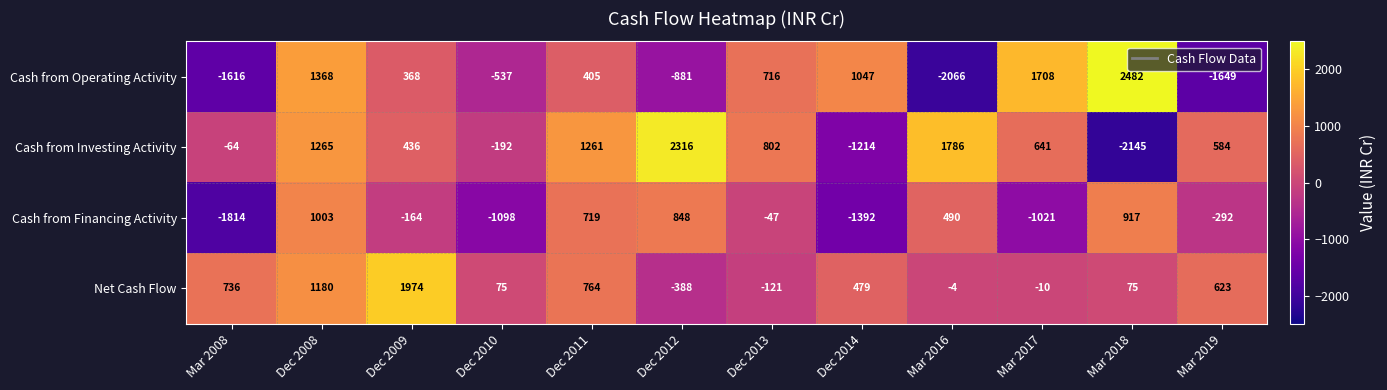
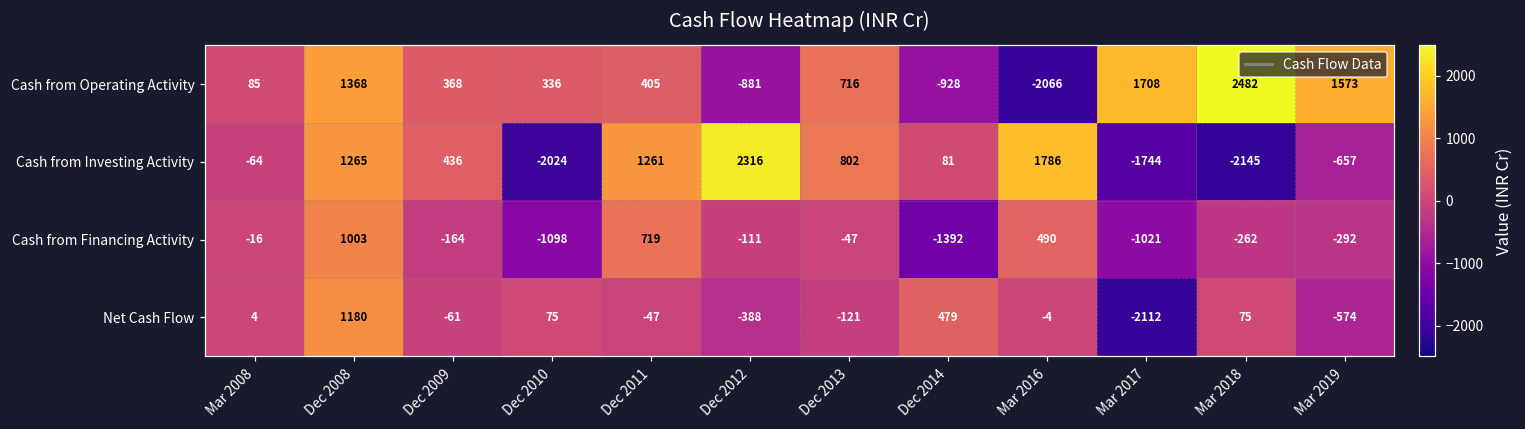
Cash from Operating Activity, Mar 2008: -1616 -> 85
Cash from Operating Activity, Dec 2010: -537 -> 336
Cash from Operating Activity, Dec 2014: 1047 -> -928
Cash from Operating Activity, Mar 2019: -1649 -> 1573
Cash from Investing Activity, Dec 2010: -192 -> -2024
Cash from Investing Activity, Dec 2014: -1214 -> 81
Cash from Investing Activity, Mar 2017: 641 -> -1744
Cash from Investing Activity, Mar 2019: 584 -> -657
Cash from Financing Activity, Mar 2008: -1814 -> -16
Cash from Financing Activity, Dec 2012: 848 -> -111
Cash from Financing Activity, Mar 2018: 917 -> -262
Net Cash Flow, Mar 2008: 736 -> 4
Net Cash Flow, Dec 2009: 1974 -> -61
Net Cash Flow, Dec 2011: 764 -> -47
Net Cash Flow, Mar 2017: -10 -> -2112
Net Cash Flow, Mar 2019: 623 -> -574
